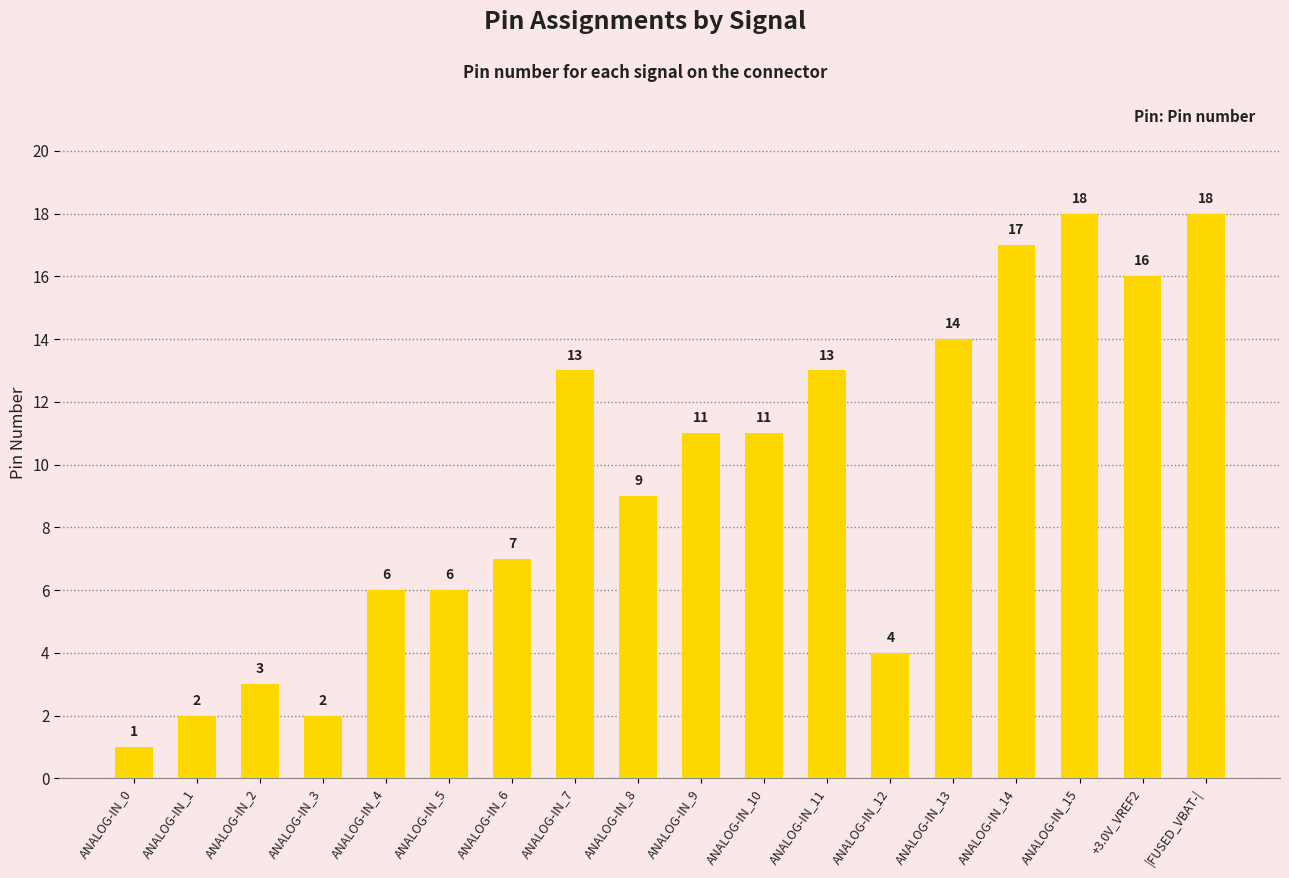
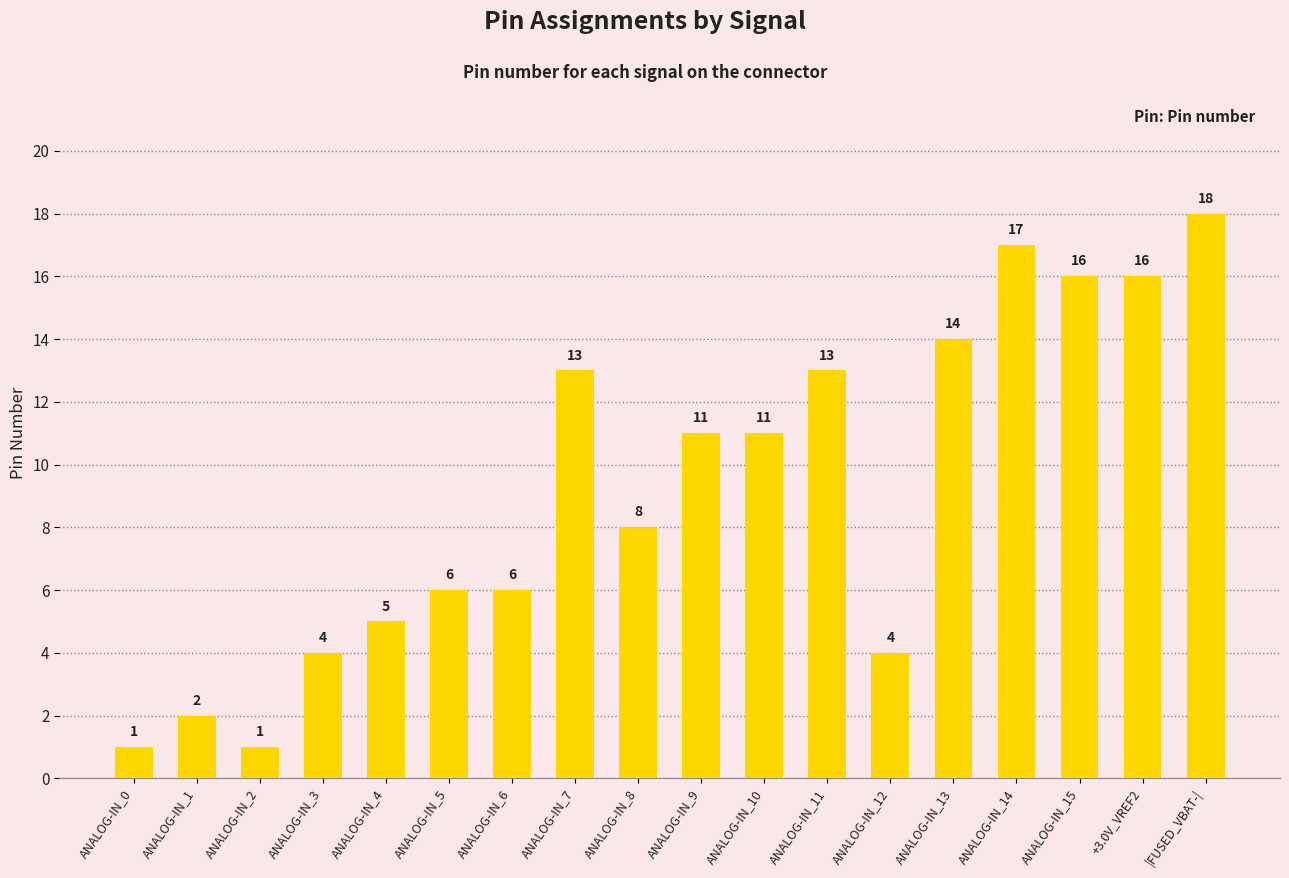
ANALOG-IN_2: 3 -> 1
ANALOG-IN_3: 2 -> 4
ANALOG-IN_4: 6 -> 5
ANALOG-IN_6: 7 -> 6
ANALOG-IN_8: 9 -> 8
ANALOG-IN_15: 18 -> 16
